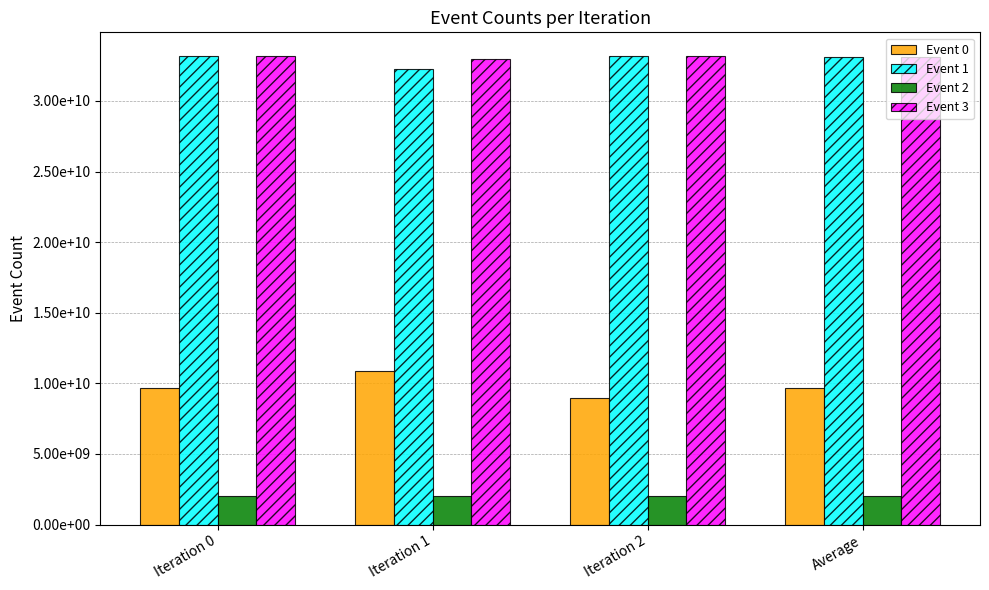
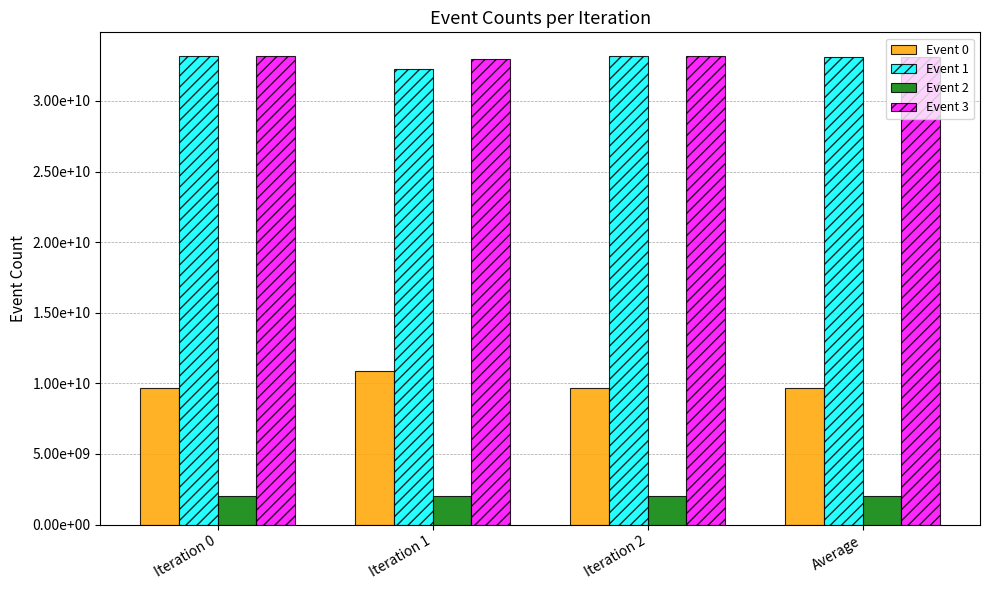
Event 0, Iteration 2: 9000000000 -> 9700000000
